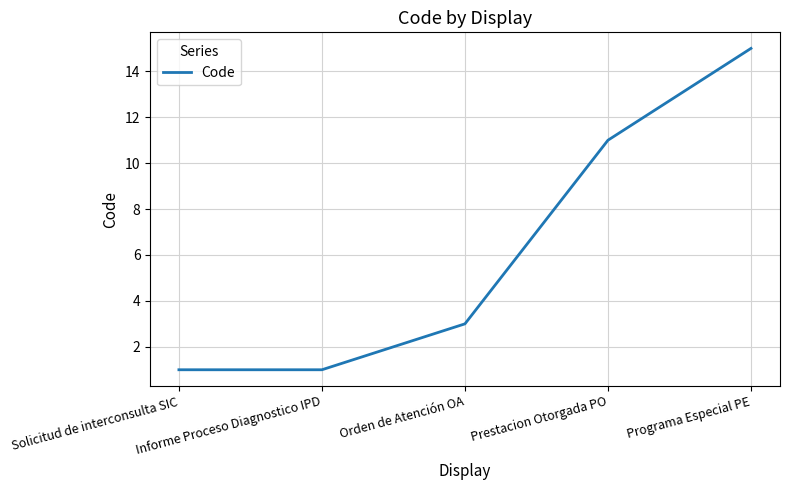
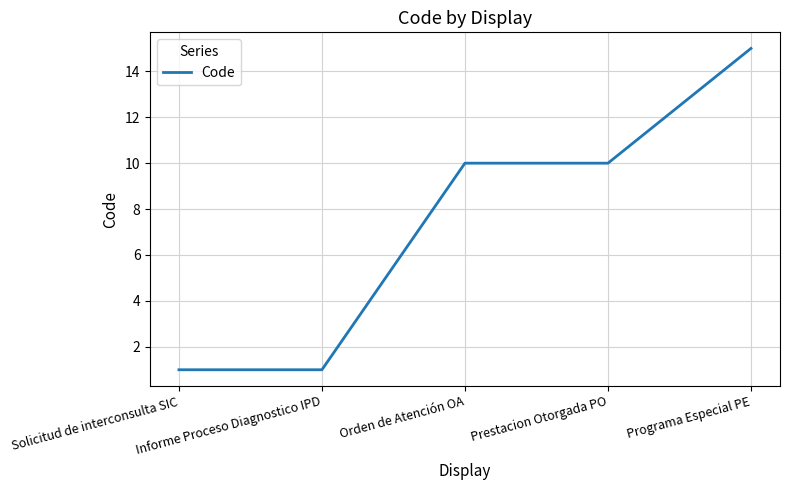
Orden de Atención OA: 3 -> 10
Prestacion Otorgada PO: 11 -> 10
